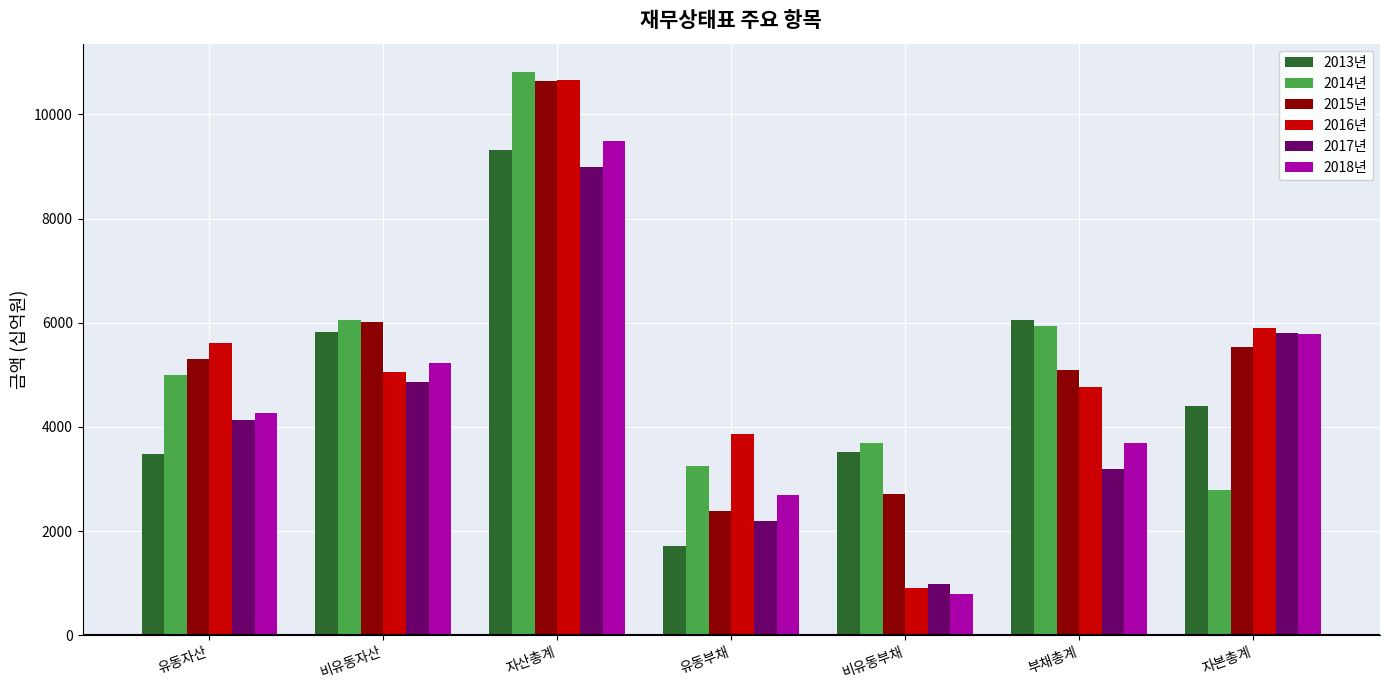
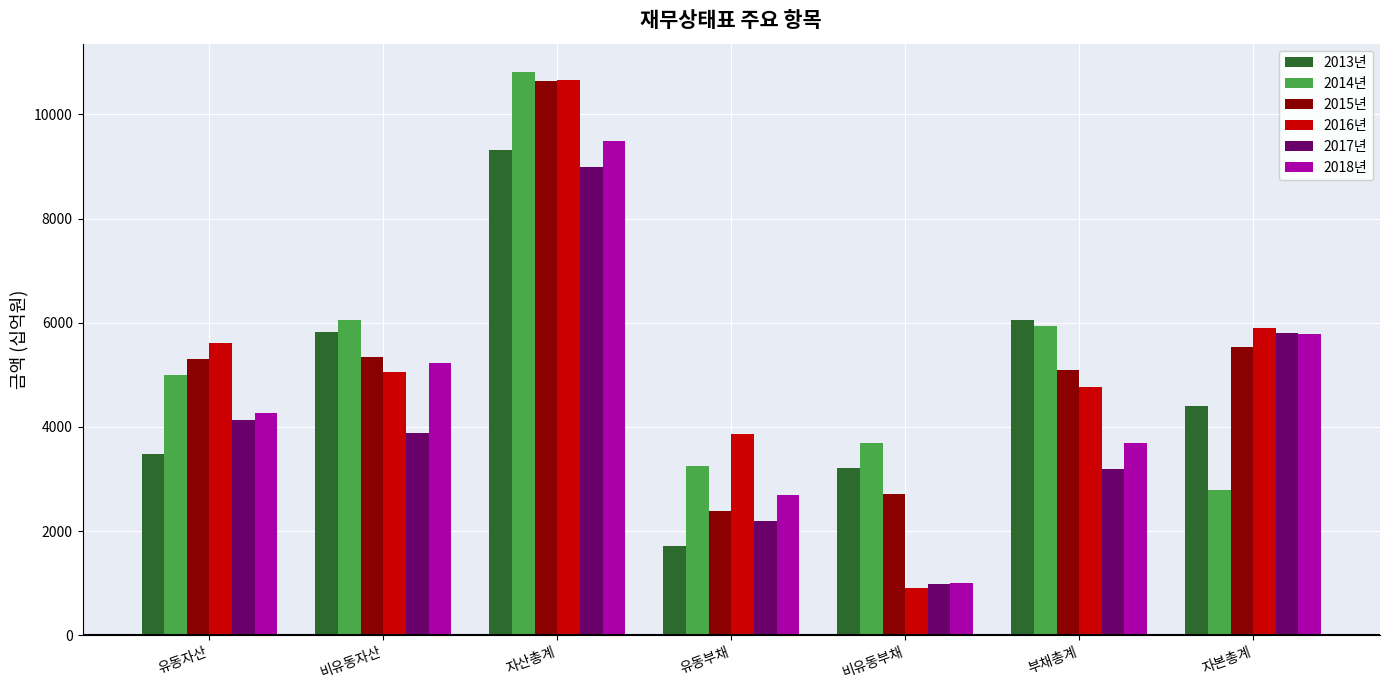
2015년, 비유동자산: 6000 -> 5300
2017년, 비유동자산: 4900 -> 3900
2013년, 비유동부채: 3500 -> 3200
2018년, 비유동부채: 800 -> 1000
